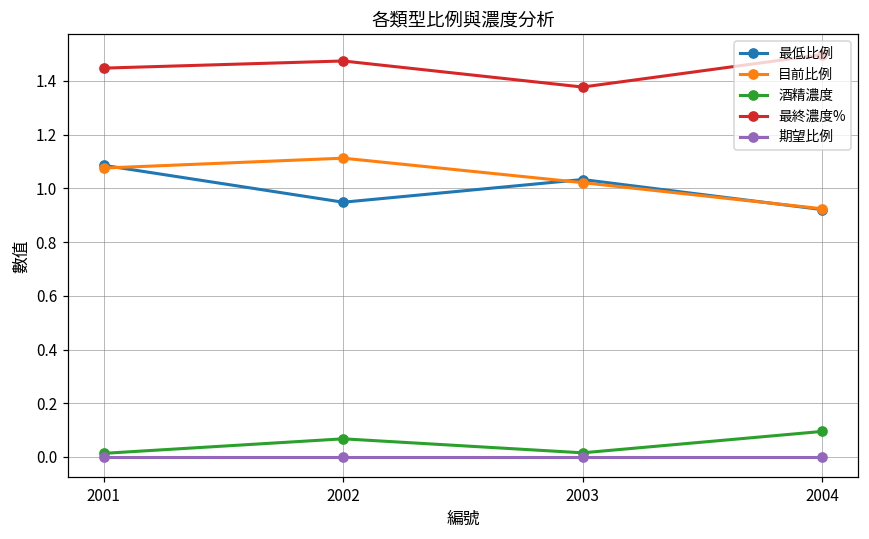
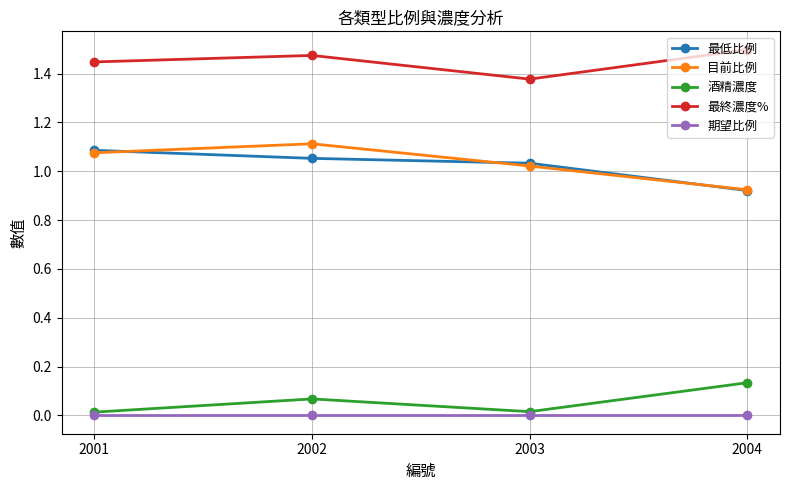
最低比例, 2002: 0.95 -> 1.05
酒精濃度, 2004: 0.10 -> 0.13
